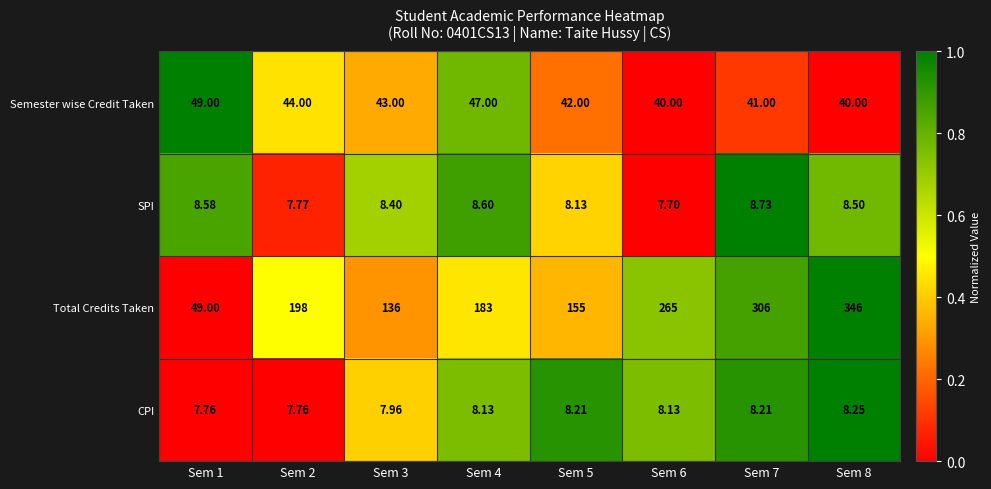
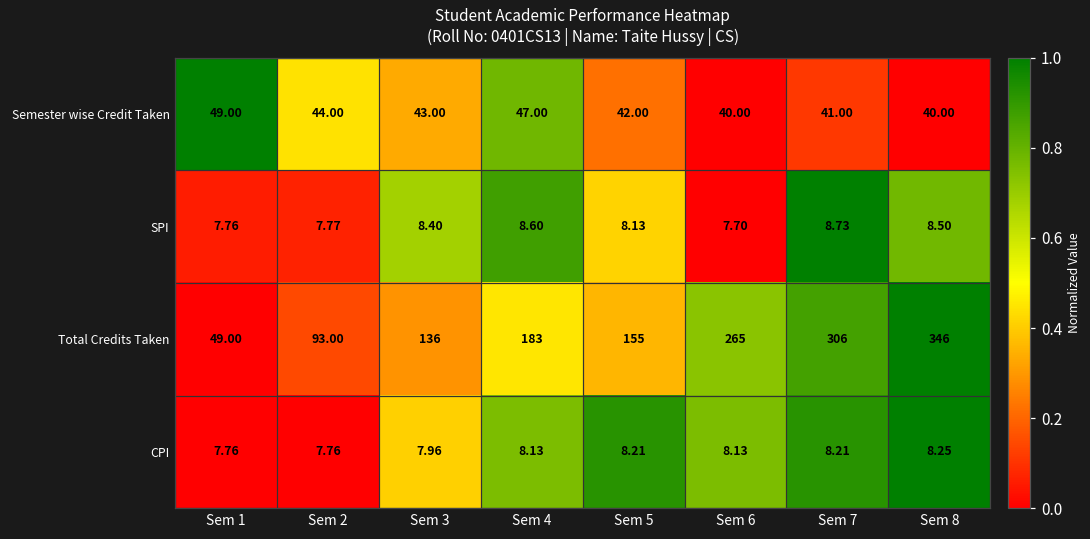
SPI, Sem 1: 8.58 -> 7.76
Total Credits Taken, Sem 2: 198 -> 93.00
